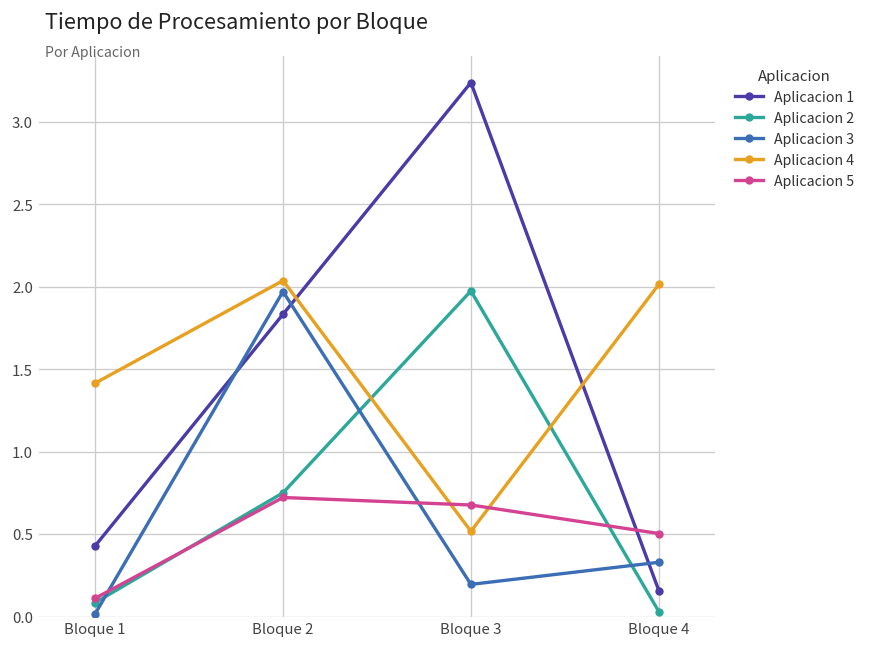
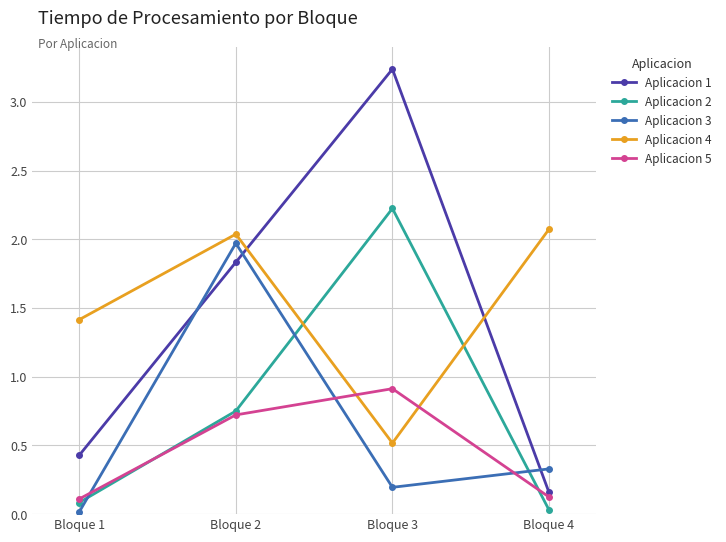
Aplicacion 2, Bloque 3: 1.97 -> 2.22
Aplicacion 5, Bloque 3: 0.68 -> 0.91
Aplicacion 4, Bloque 4: 2.01 -> 2.07
Aplicacion 5, Bloque 4: 0.50 -> 0.12
